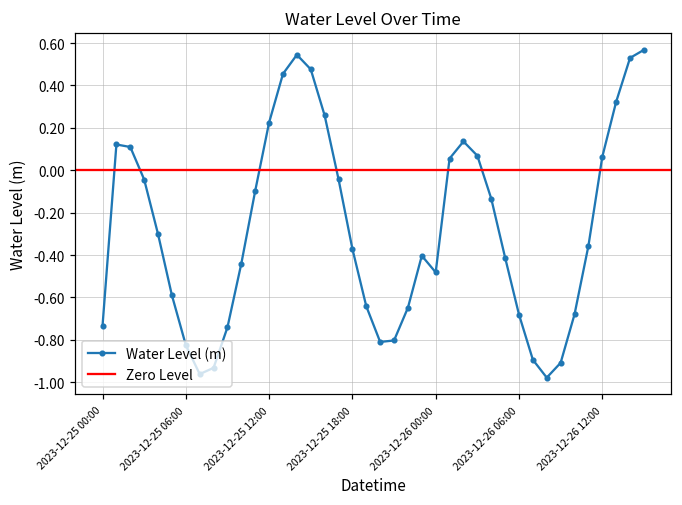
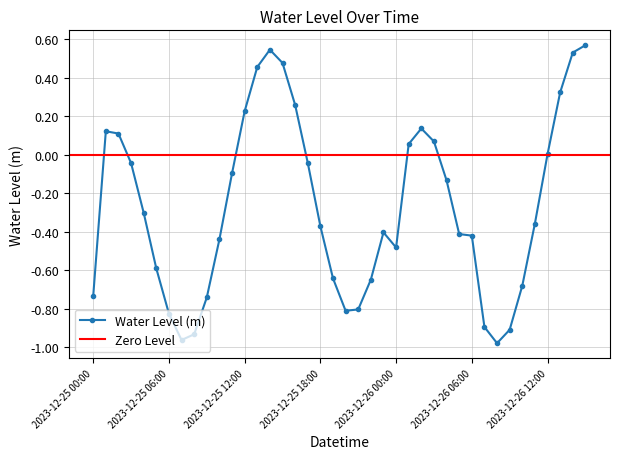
2023-12-26 06:00: -0.68 -> -0.42
2023-12-26 12:00: 0.06 -> 0.00
